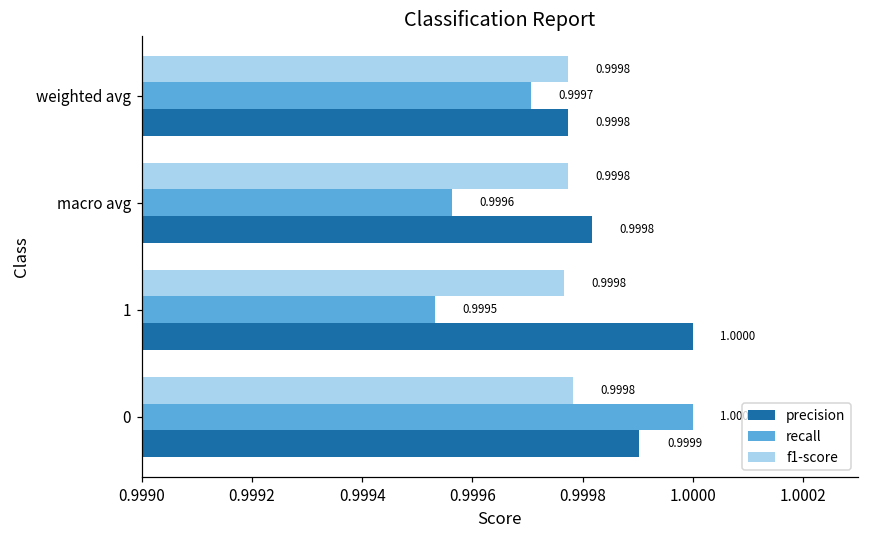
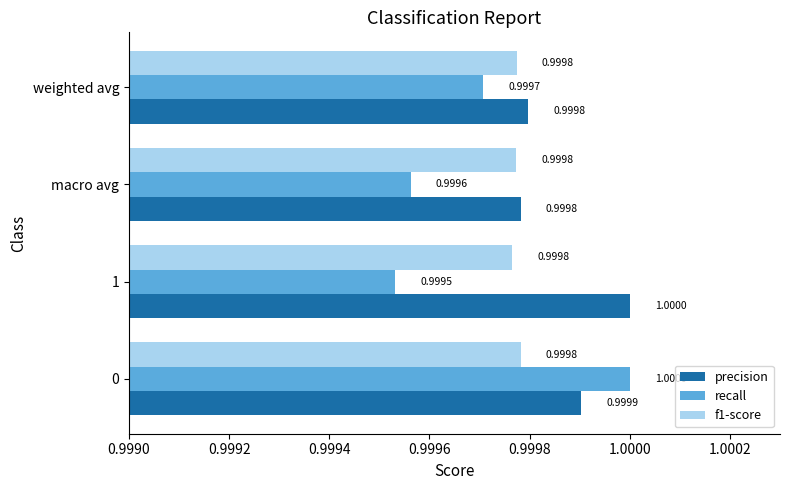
precision, weighted avg: 0.99977 -> 0.99980
precision, macro avg: 0.99982 -> 0.99978
